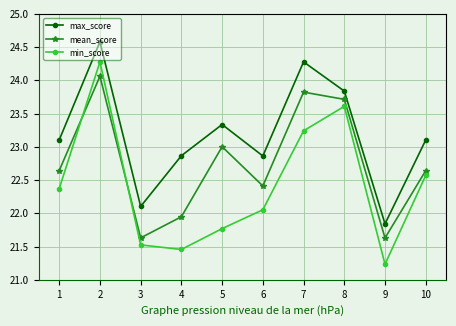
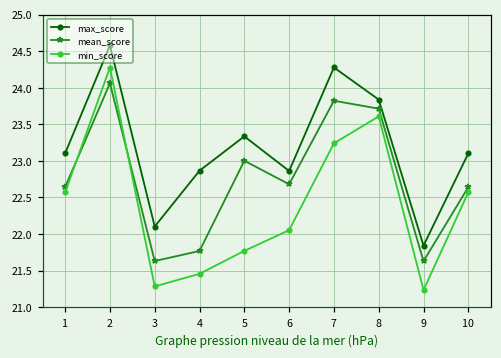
min_score, 1: 22.4 -> 22.6
min_score, 3: 21.5 -> 21.3
mean_score, 4: 21.9 -> 21.8
mean_score, 6: 22.4 -> 22.7
